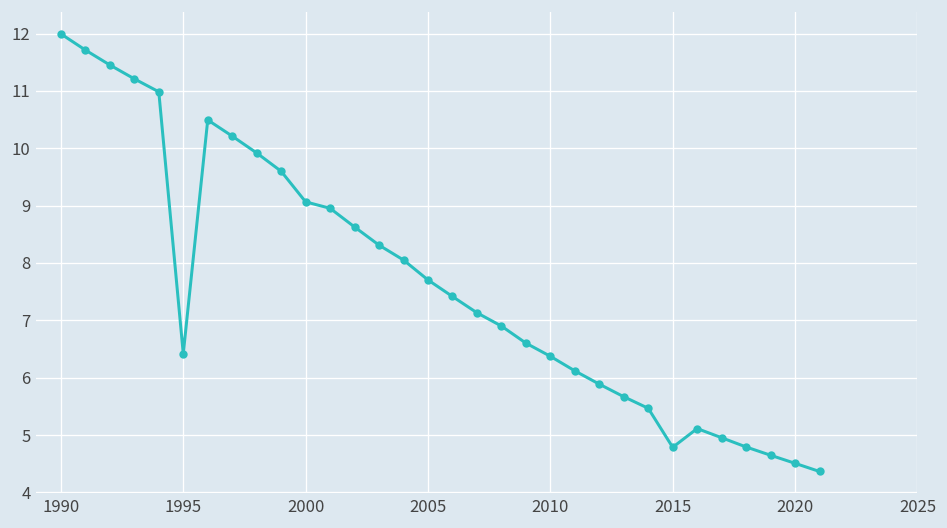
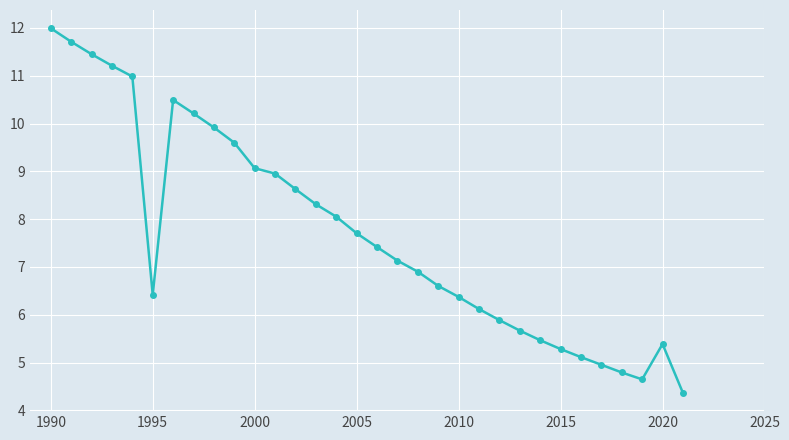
2015: 4.8 -> 5.3
2020: 4.5 -> 5.4
